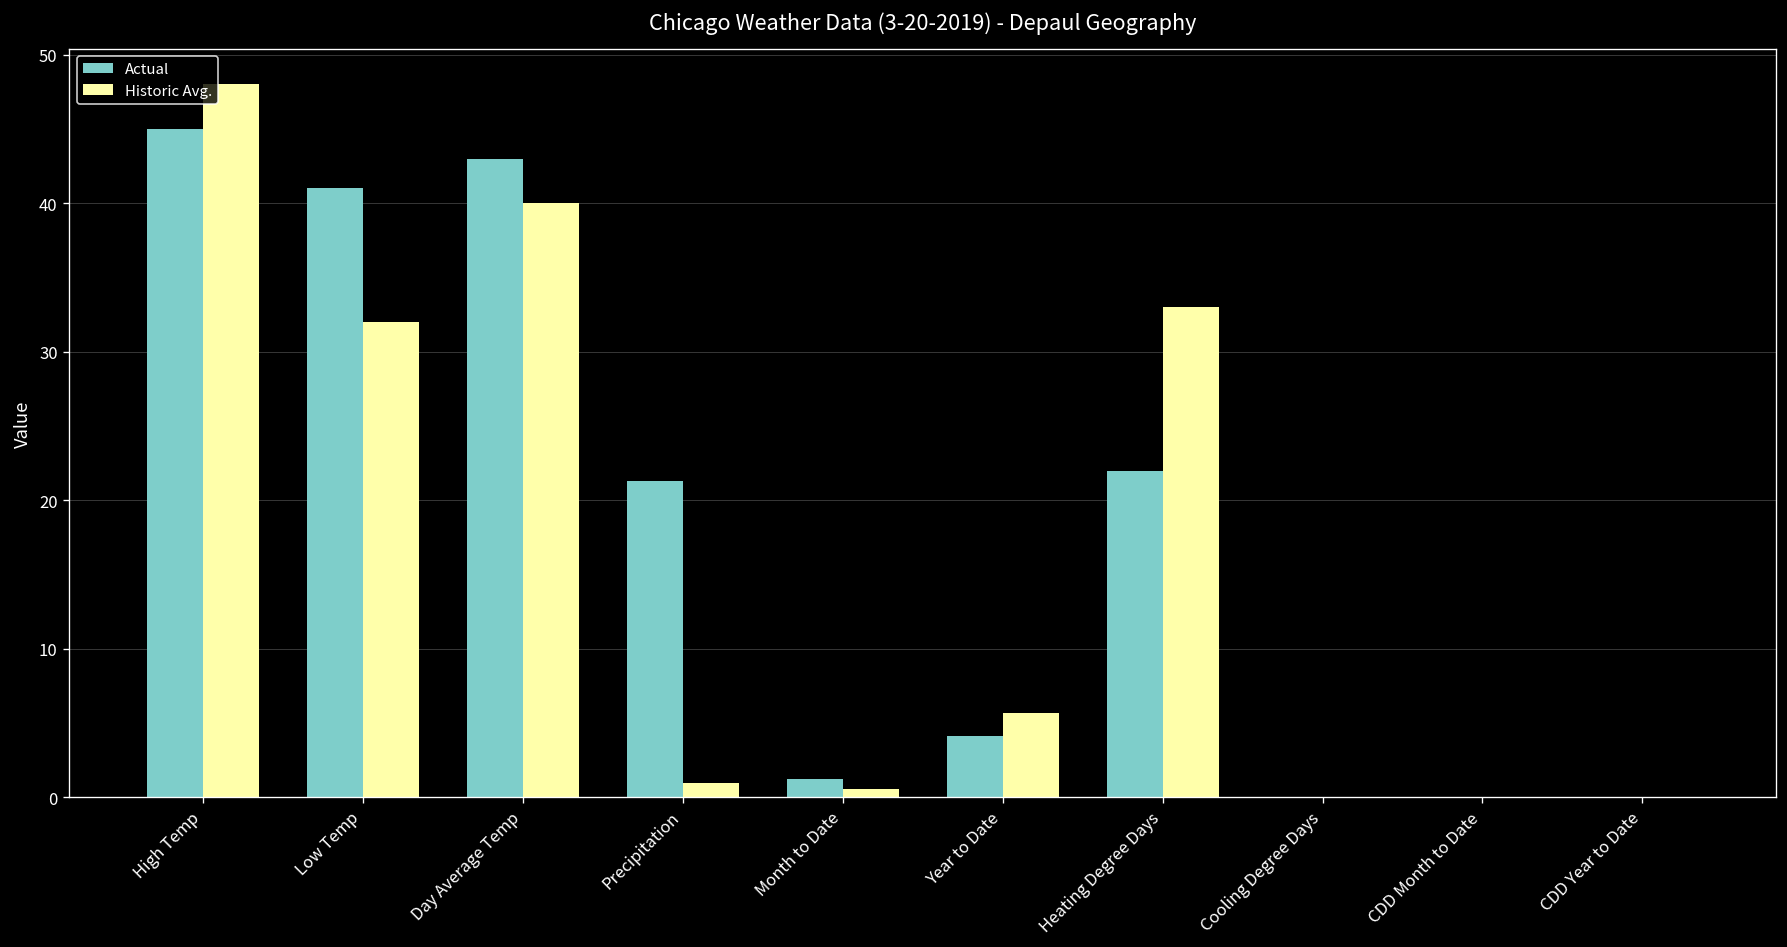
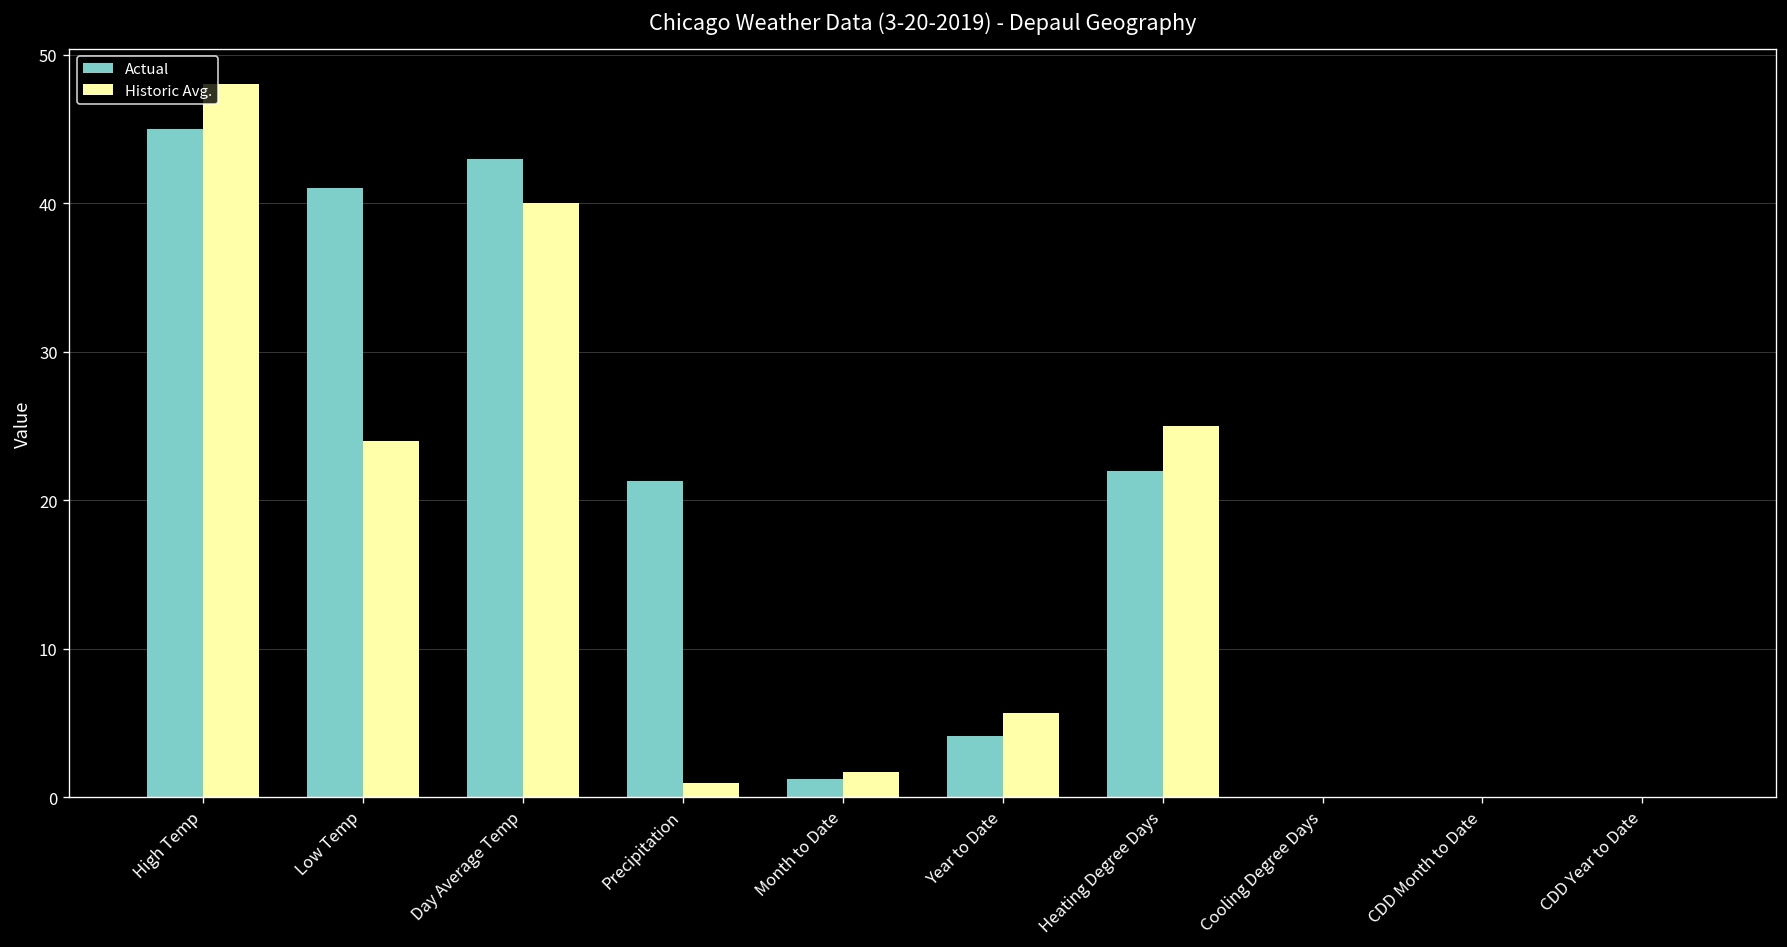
Historic Avg., Low Temp: 32 -> 24
Historic Avg., Month to Date: 0.6 -> 1.7
Historic Avg., Heating Degree Days: 33 -> 25
